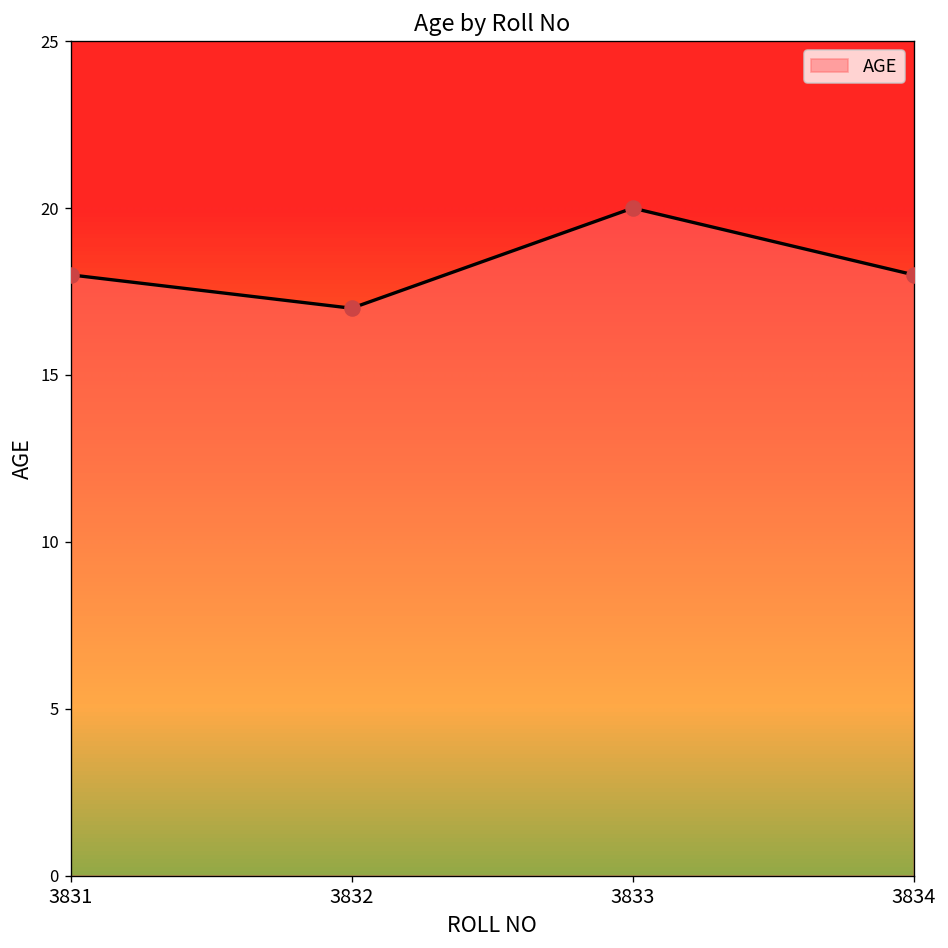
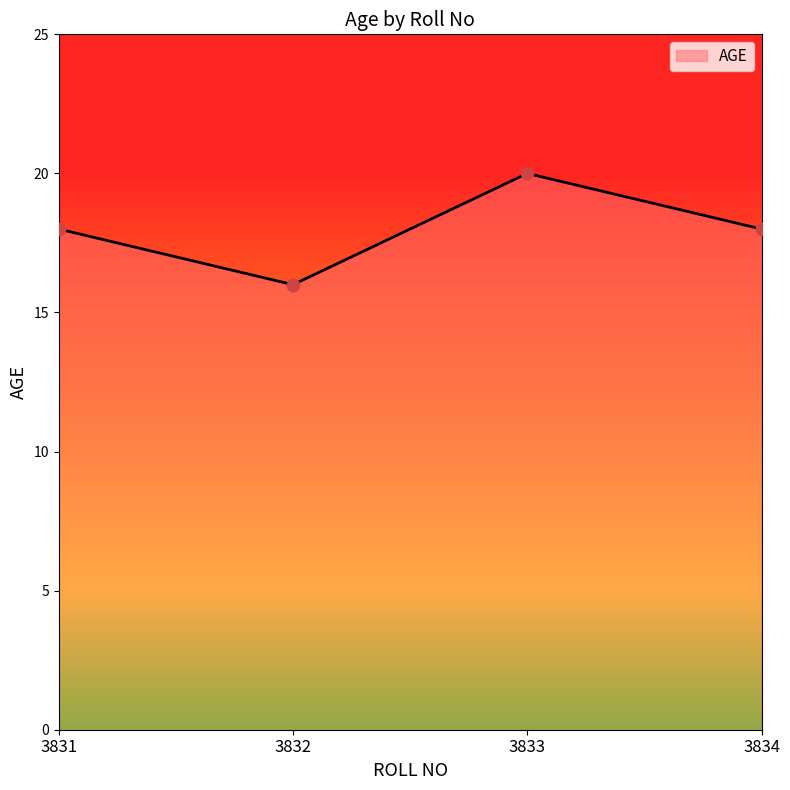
AGE, 3832: 17 -> 16
